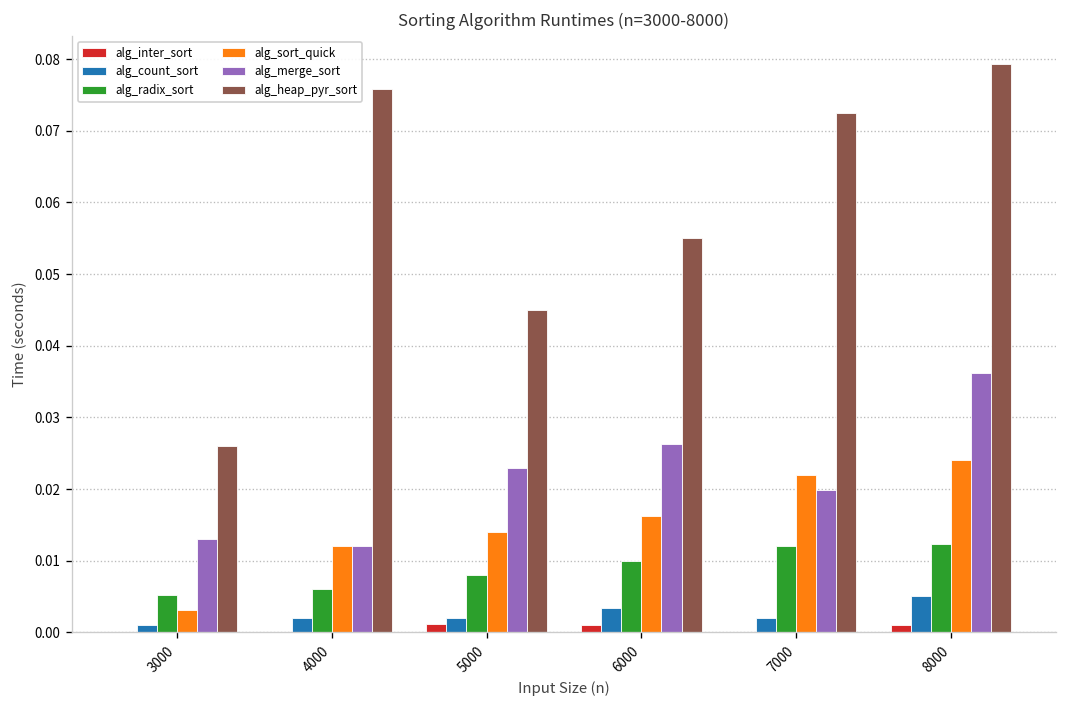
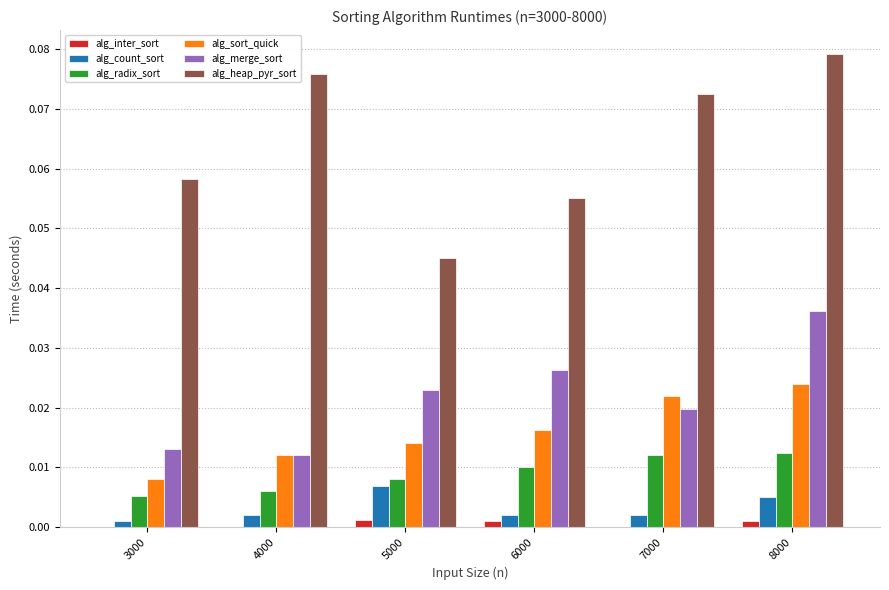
alg_sort_quick, 3000: 0.003 -> 0.008
alg_heap_pyr_sort, 3000: 0.026 -> 0.058
alg_count_sort, 5000: 0.002 -> 0.007
alg_count_sort, 6000: 0.003 -> 0.002
